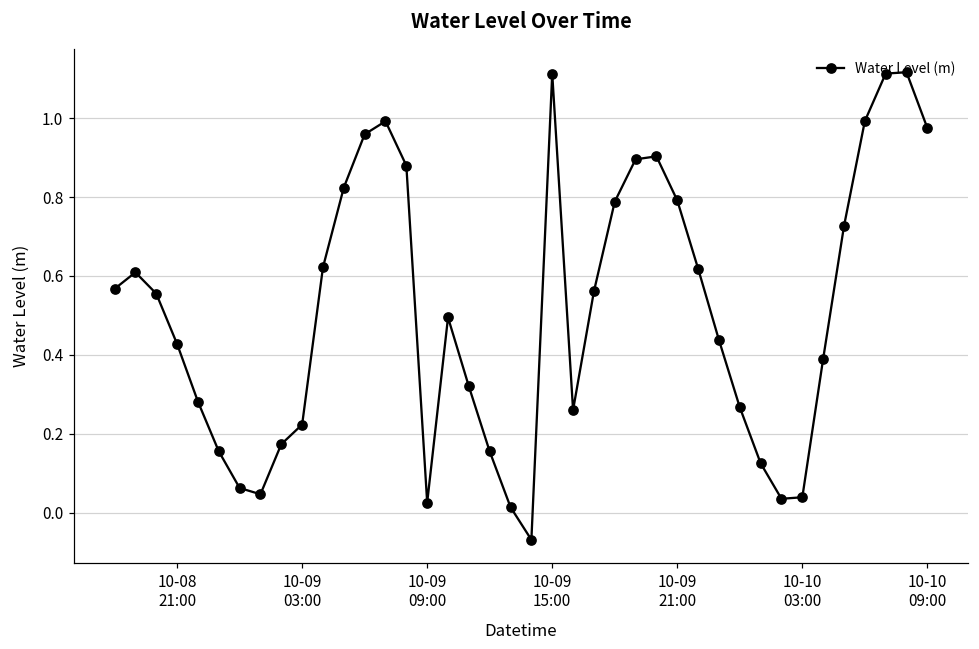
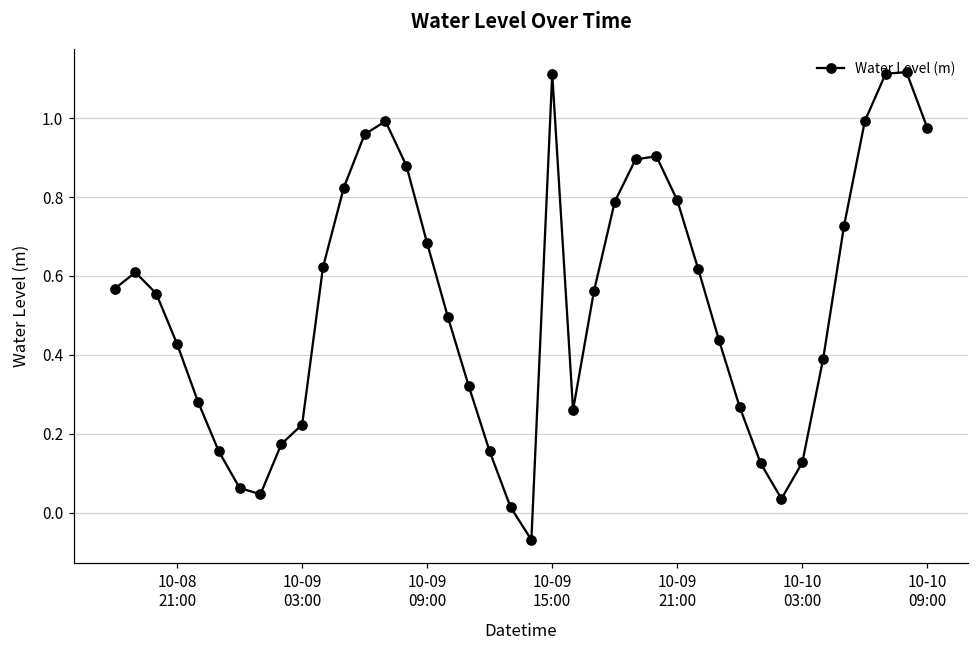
10-09 09:00: 0.03 -> 0.68
10-10 03:00: 0.04 -> 0.13
